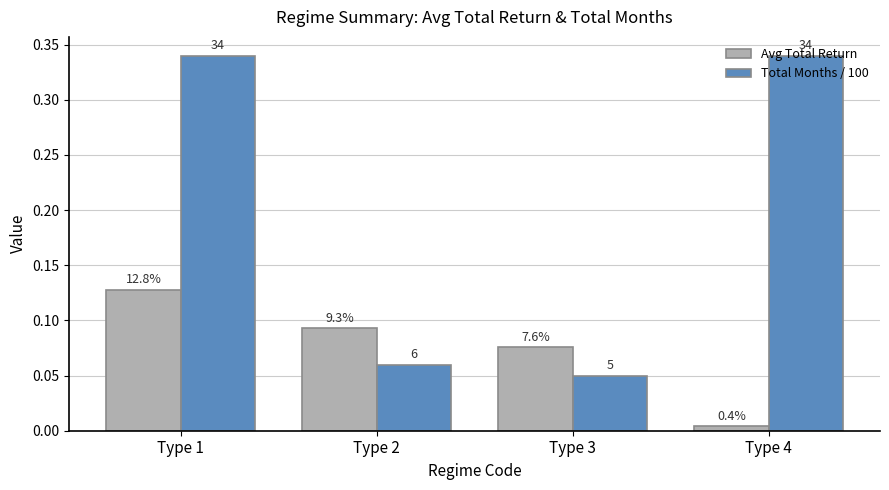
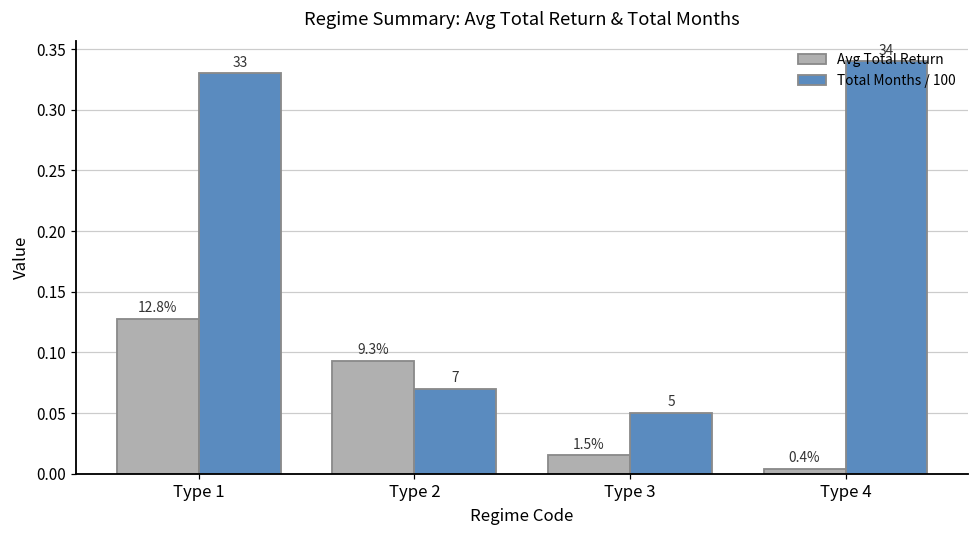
Total Months / 100, Type 1: 34 -> 33
Total Months / 100, Type 2: 6 -> 7
Avg Total Return, Type 3: 7.6% -> 1.5%
